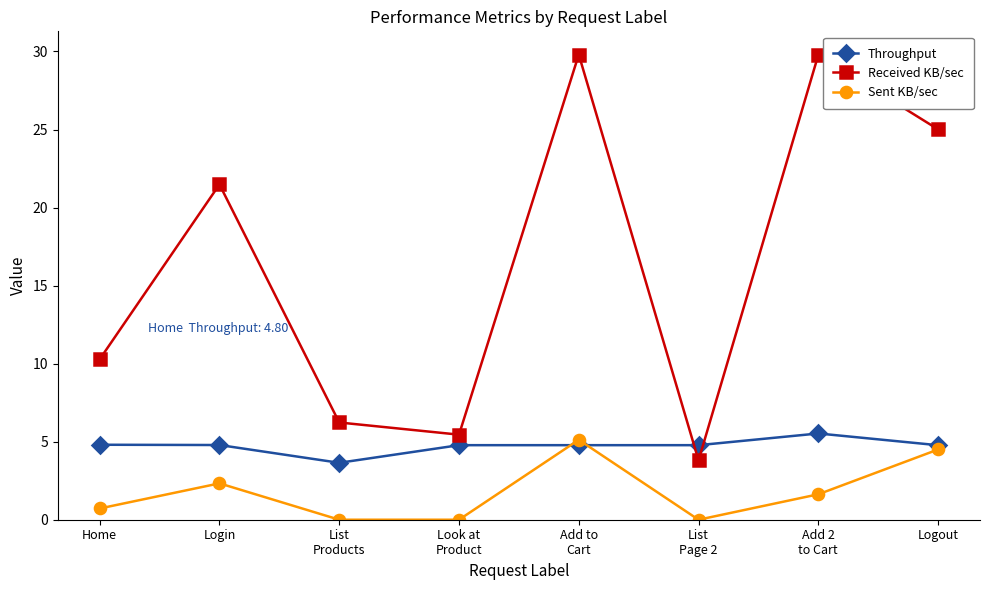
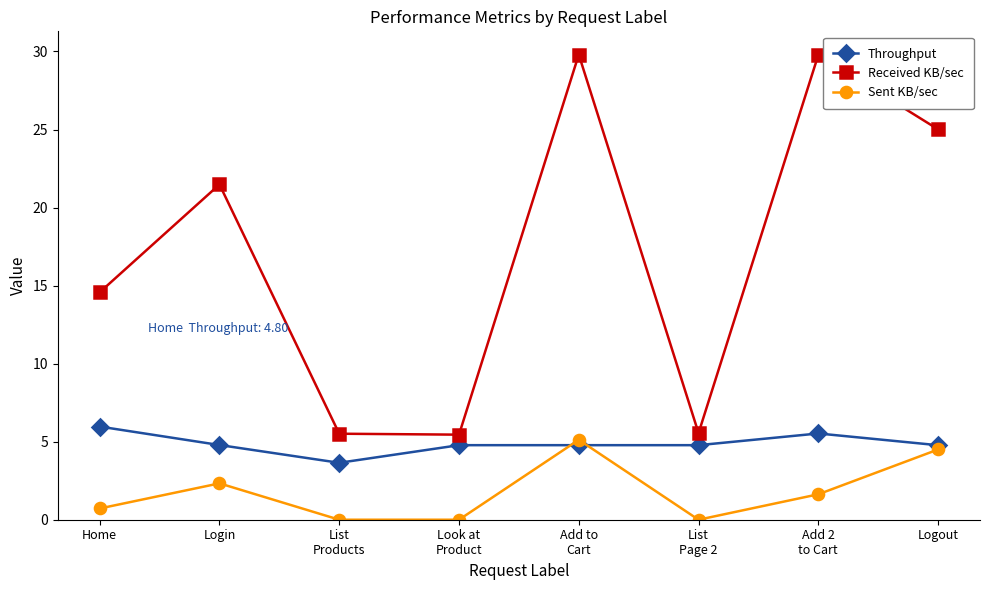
Throughput, Home: 4.8 -> 6.0
Received KB/sec, Home: 10.3 -> 14.6
Received KB/sec, List Products: 6.2 -> 5.5
Received KB/sec, List Page 2: 3.8 -> 5.6
